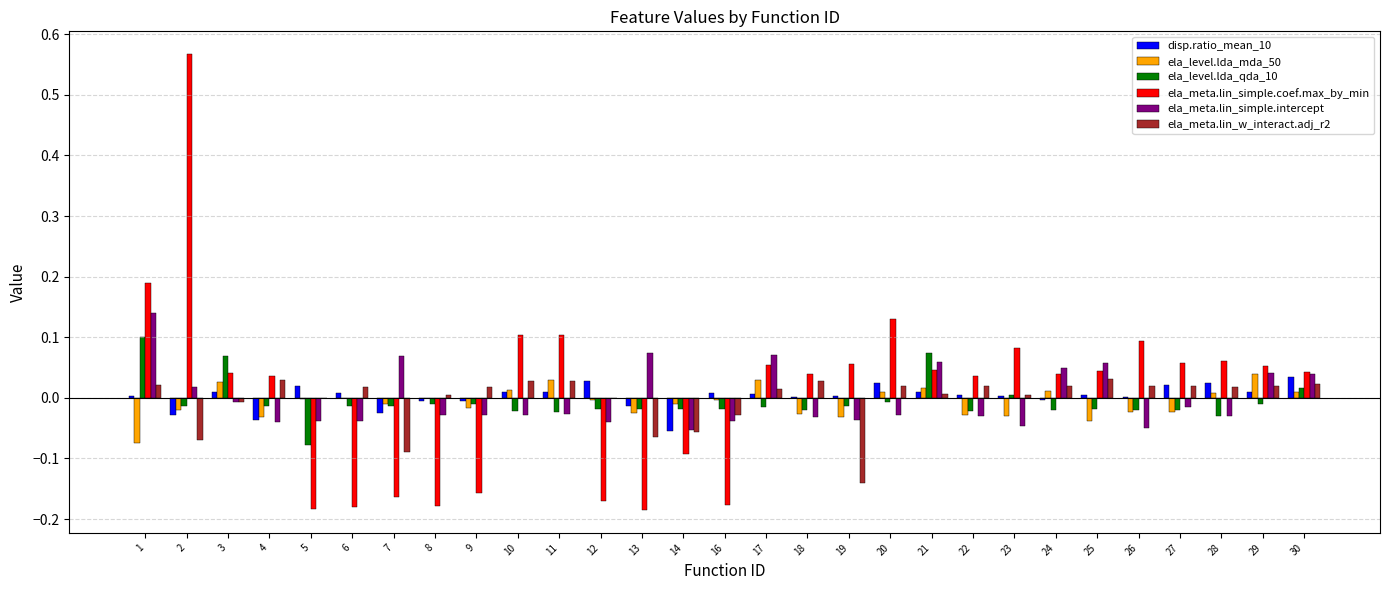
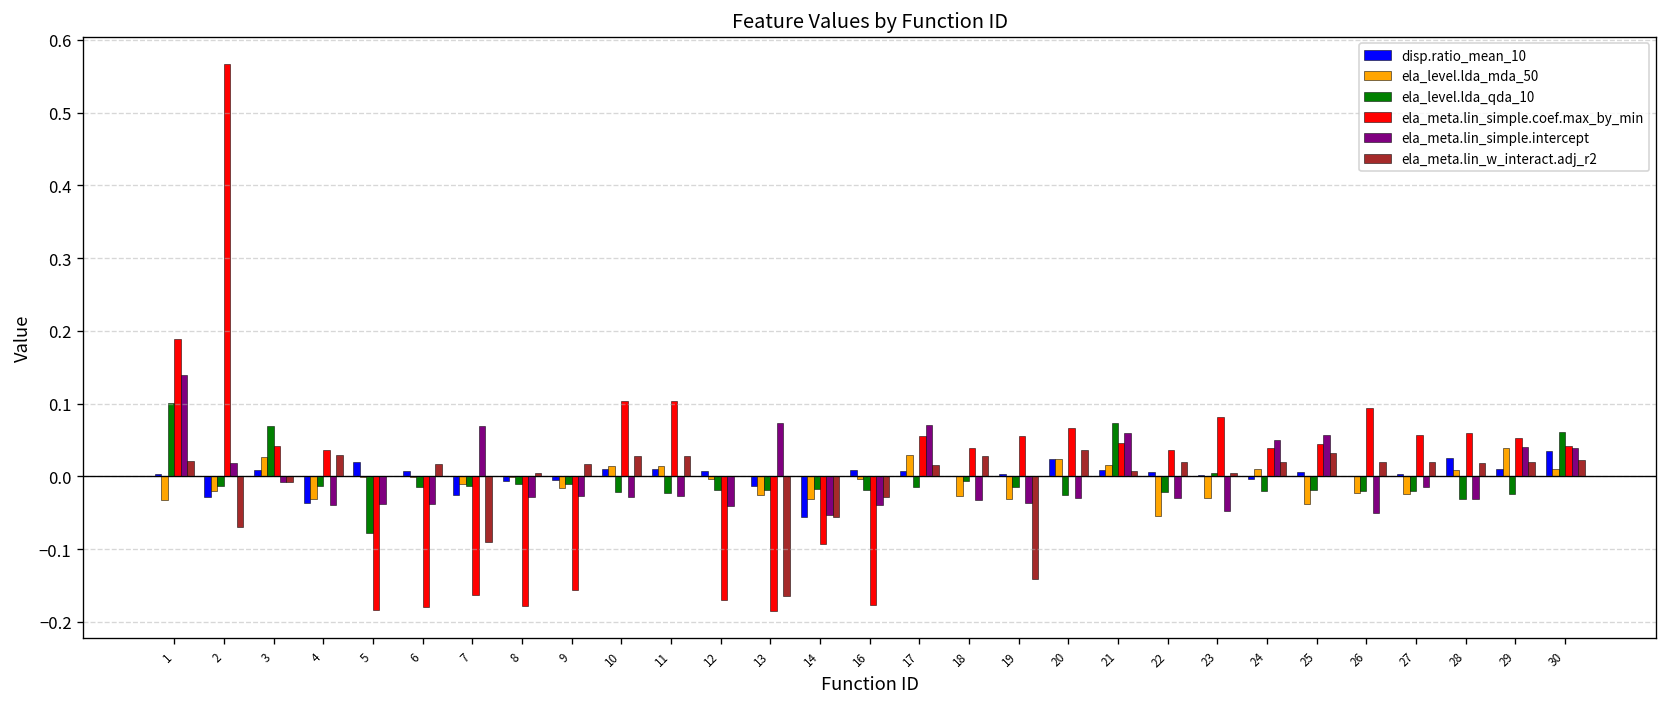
ela_level.lda_mda_50, 1: -0.07 -> -0.03
ela_level.lda_mda_50, 11: 0.03 -> 0.01
disp.ratio_mean_10, 12: 0.03 -> 0.01
ela_meta.lin_w_interact.adj_r2, 13: -0.06 -> -0.16
ela_level.lda_mda_50, 14: -0.01 -> -0.03
ela_level.lda_qda_10, 18: -0.02 -> -0.01
ela_level.lda_mda_50, 20: 0.01 -> 0.02
ela_level.lda_qda_10, 20: -0.01 -> -0.03
ela_meta.lin_simple.coef.max_by_min, 20: 0.13 -> 0.07
ela_meta.lin_w_interact.adj_r2, 20: 0.02 -> 0.04
ela_level.lda_mda_50, 22: -0.03 -> -0.05
disp.ratio_mean_10, 27: 0.02 -> 0.00
ela_level.lda_qda_10, 29: -0.01 -> -0.02
ela_level.lda_qda_10, 30: 0.02 -> 0.06
